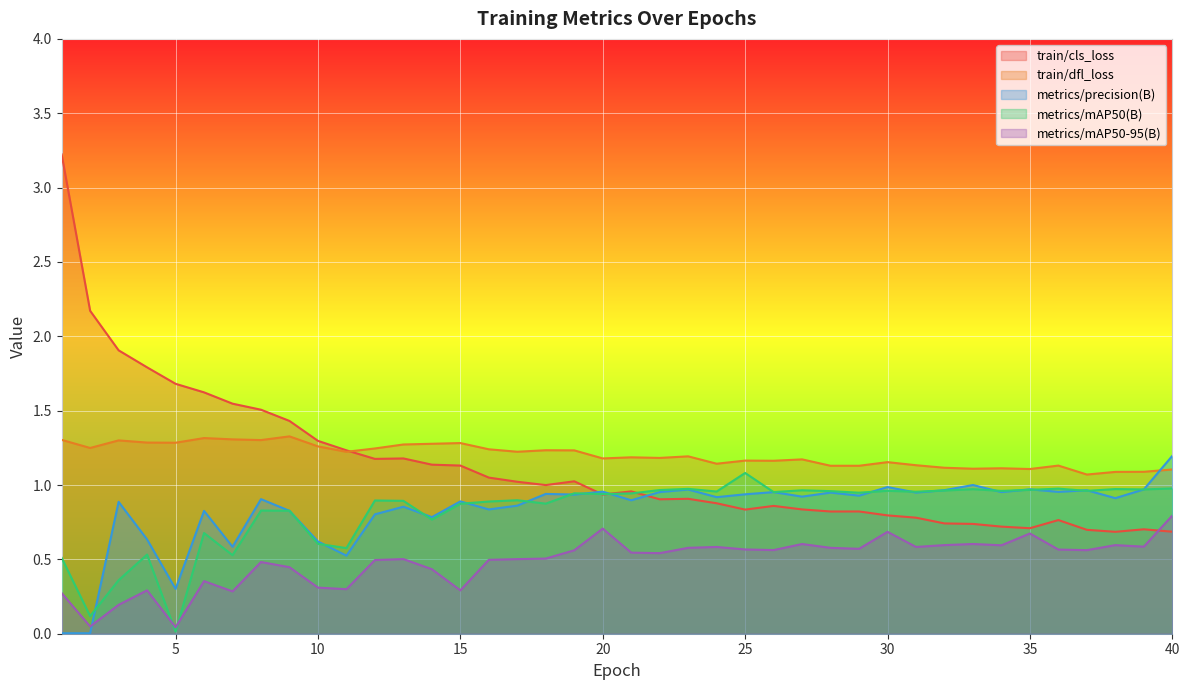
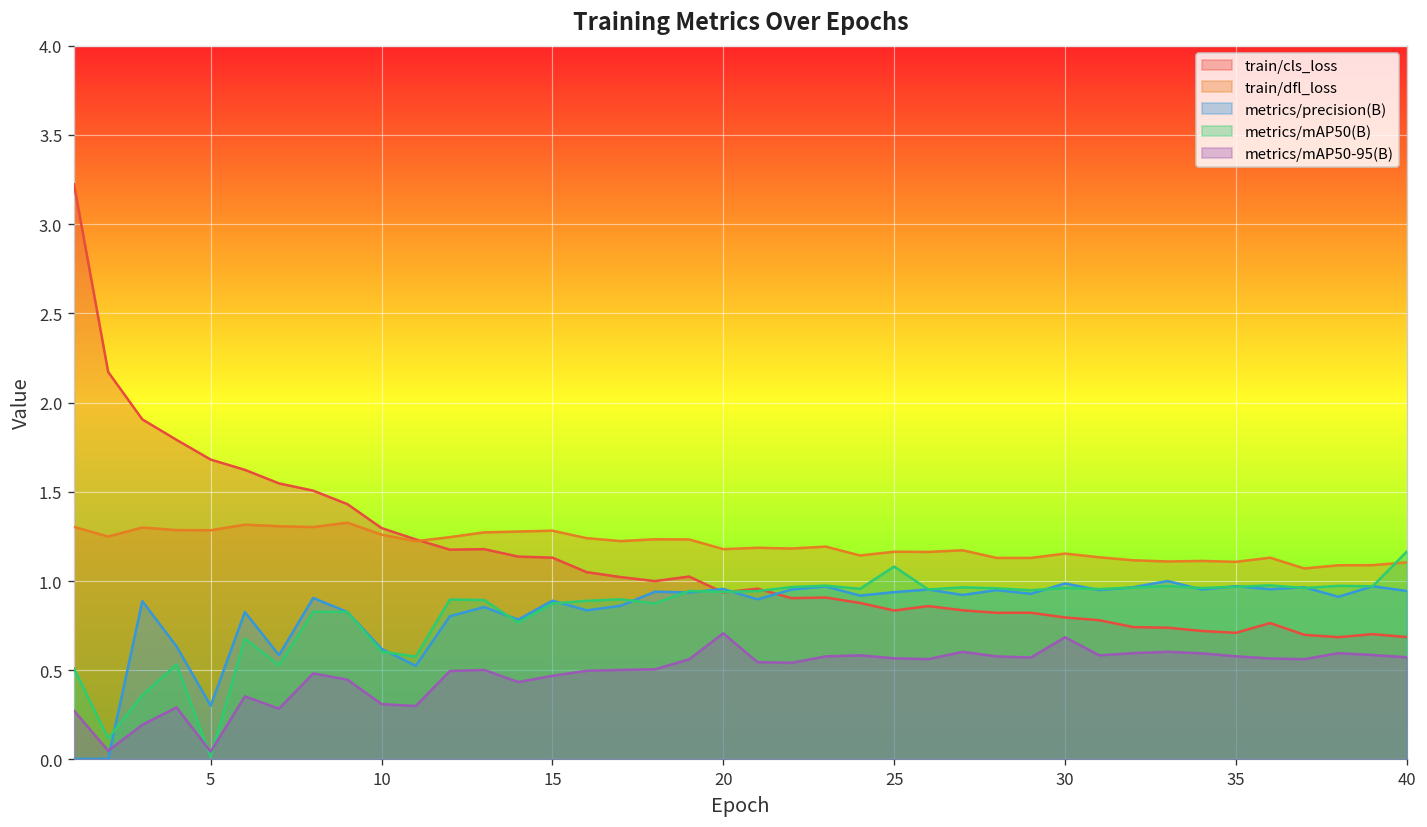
metrics/mAP50-95(B), 15: 0.29 -> 0.47
metrics/mAP50-95(B), 35: 0.67 -> 0.58
metrics/precision(B), 40: 1.20 -> 0.94
metrics/mAP50(B), 40: 0.98 -> 1.16
metrics/mAP50-95(B), 40: 0.79 -> 0.57
